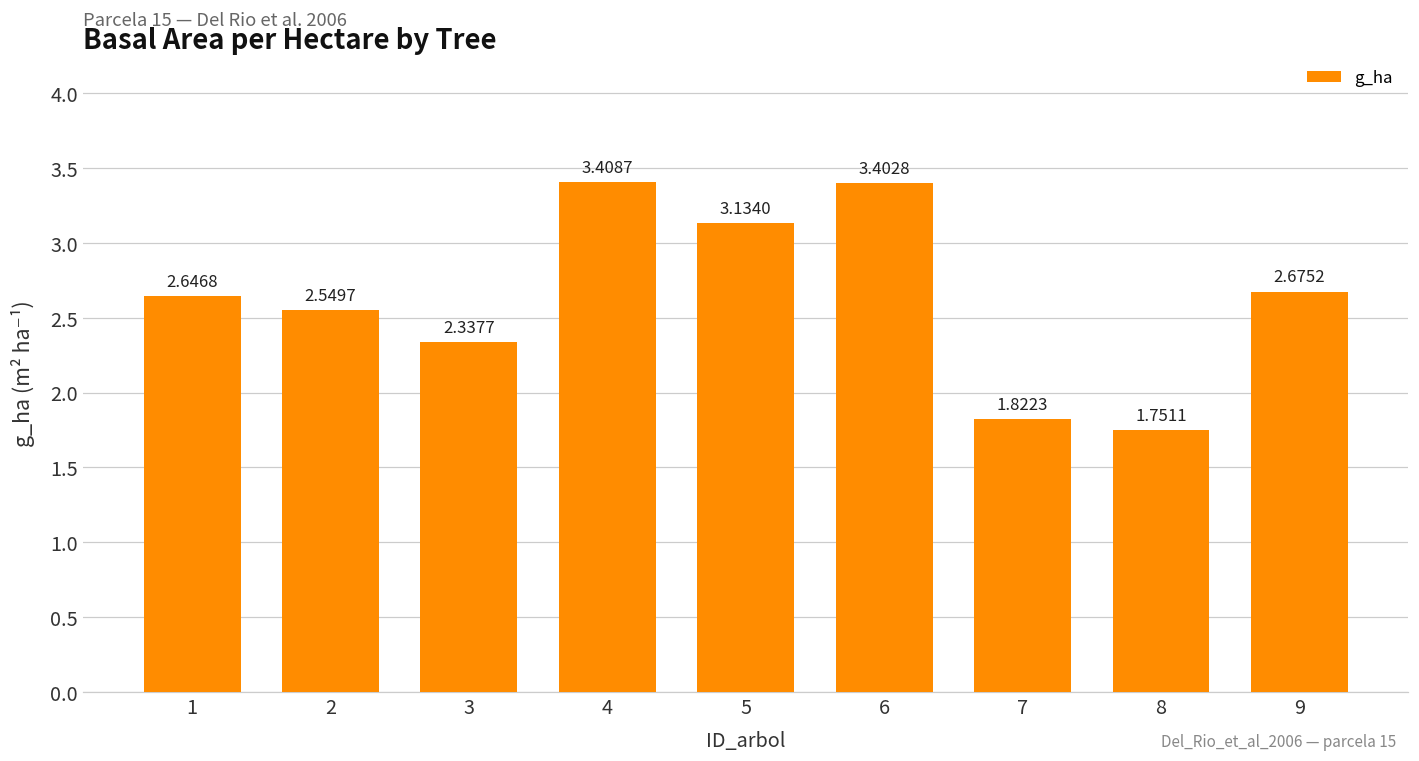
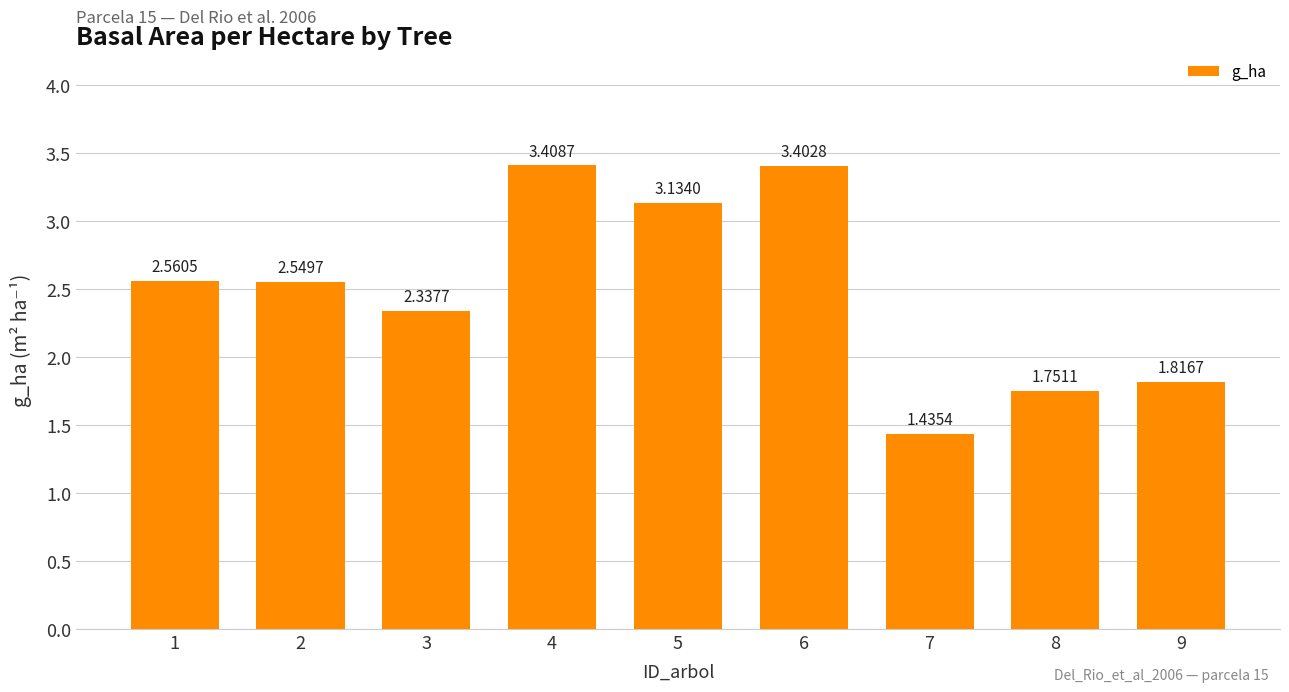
1: 2.6468 -> 2.5605
7: 1.8223 -> 1.4354
9: 2.6752 -> 1.8167
